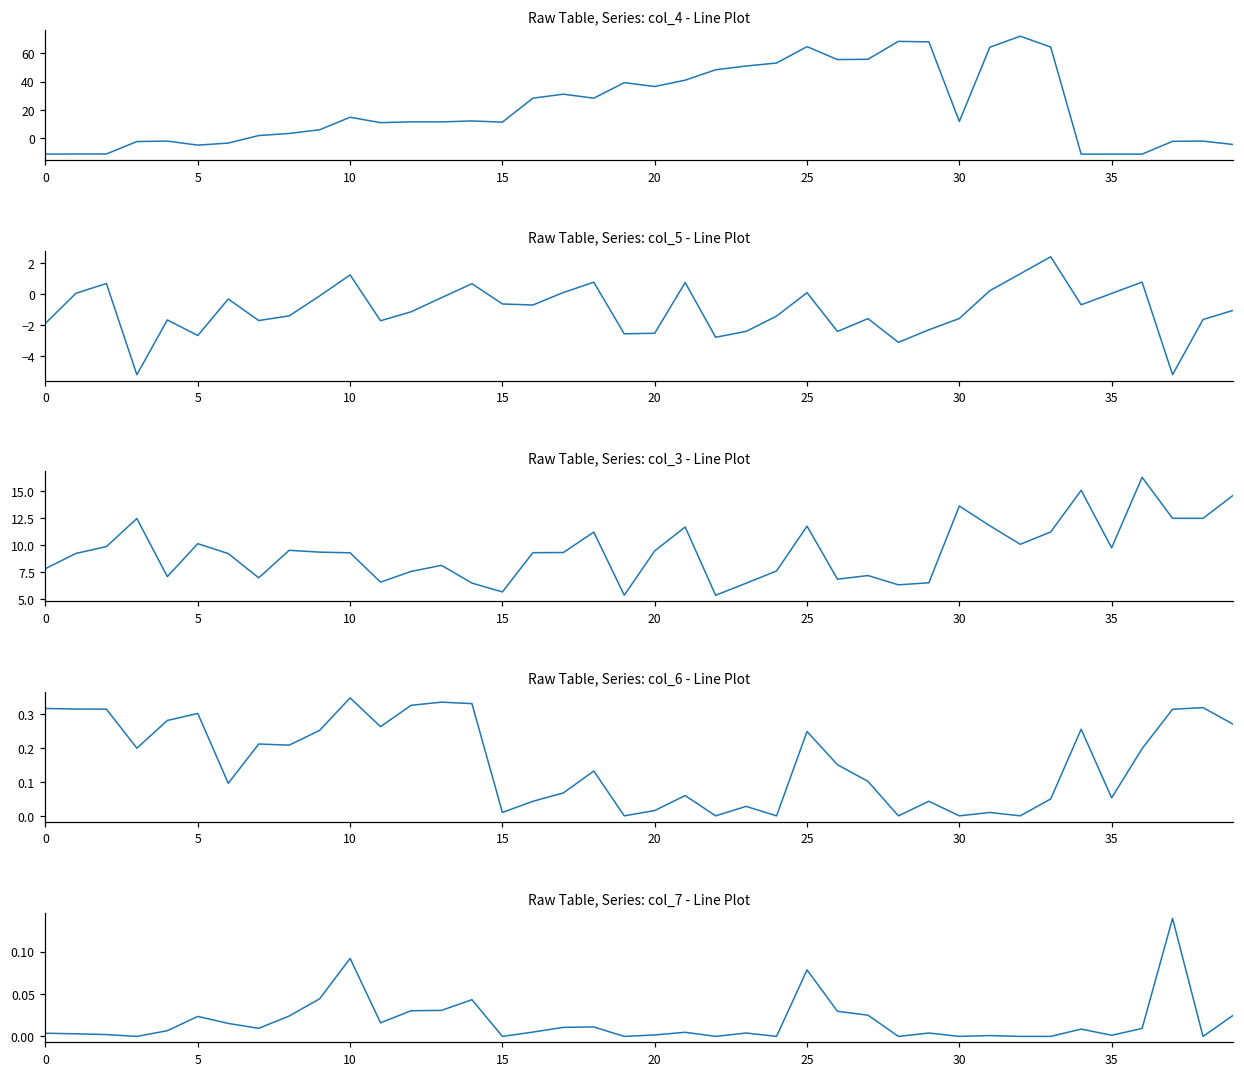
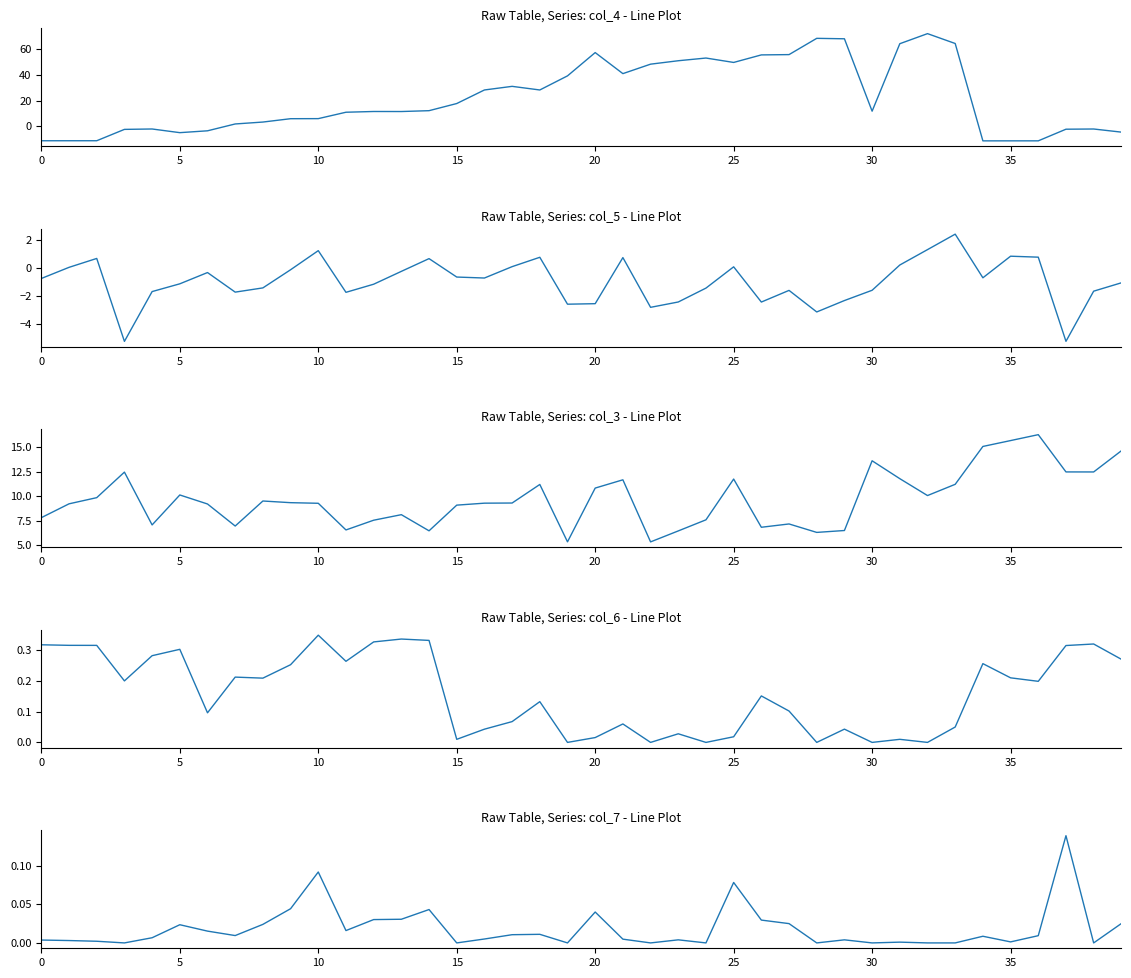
Raw Table, Series: col_4 - Line Plot, 10: 15 -> 6
Raw Table, Series: col_4 - Line Plot, 15: 11 -> 18
Raw Table, Series: col_4 - Line Plot, 20: 36 -> 57
Raw Table, Series: col_4 - Line Plot, 25: 65 -> 50
Raw Table, Series: col_5 - Line Plot, 0: -1.9 -> -0.7
Raw Table, Series: col_5 - Line Plot, 5: -2.7 -> -1.1
Raw Table, Series: col_5 - Line Plot, 35: 0.0 -> 0.8
Raw Table, Series: col_3 - Line Plot, 15: 6 -> 9
Raw Table, Series: col_3 - Line Plot, 20: 9 -> 11
Raw Table, Series: col_3 - Line Plot, 35: 10 -> 16
Raw Table, Series: col_6 - Line Plot, 25: 0.25 -> 0.02
Raw Table, Series: col_6 - Line Plot, 35: 0.05 -> 0.21
Raw Table, Series: col_7 - Line Plot, 20: 0.00 -> 0.04
